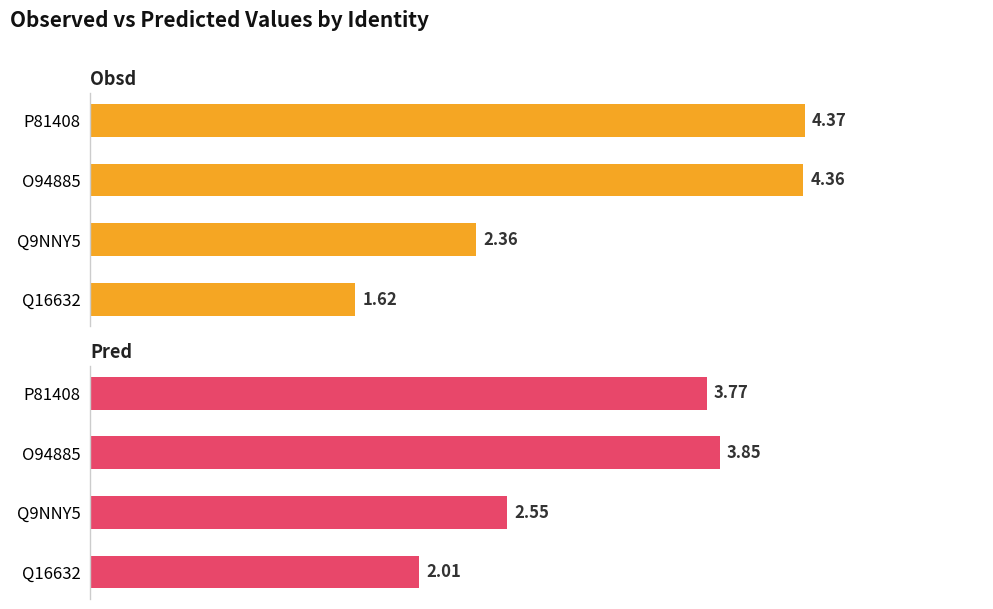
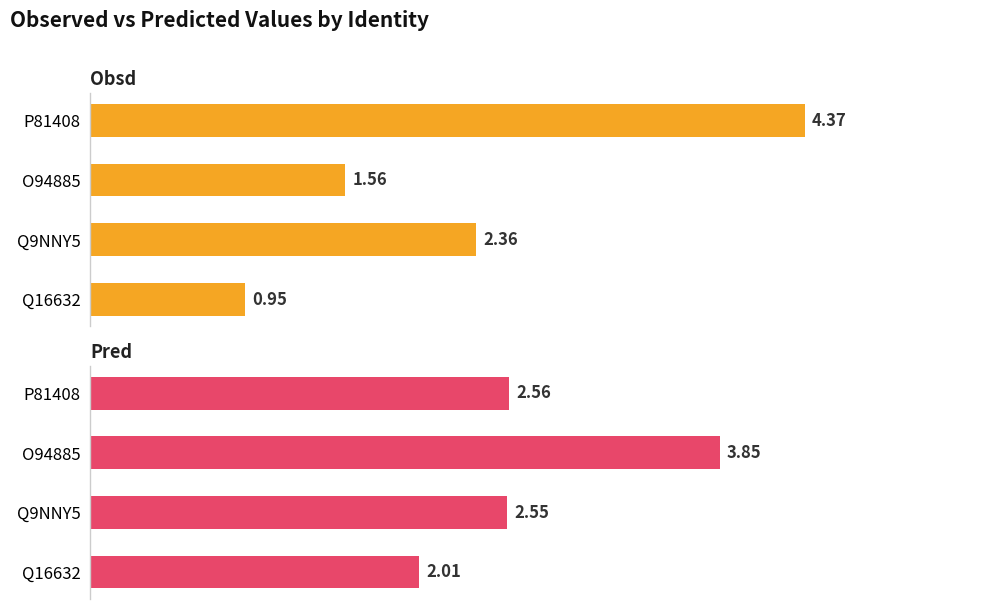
Obsd, O94885: 4.36 -> 1.56
Obsd, Q16632: 1.62 -> 0.95
Pred, P81408: 3.77 -> 2.56
